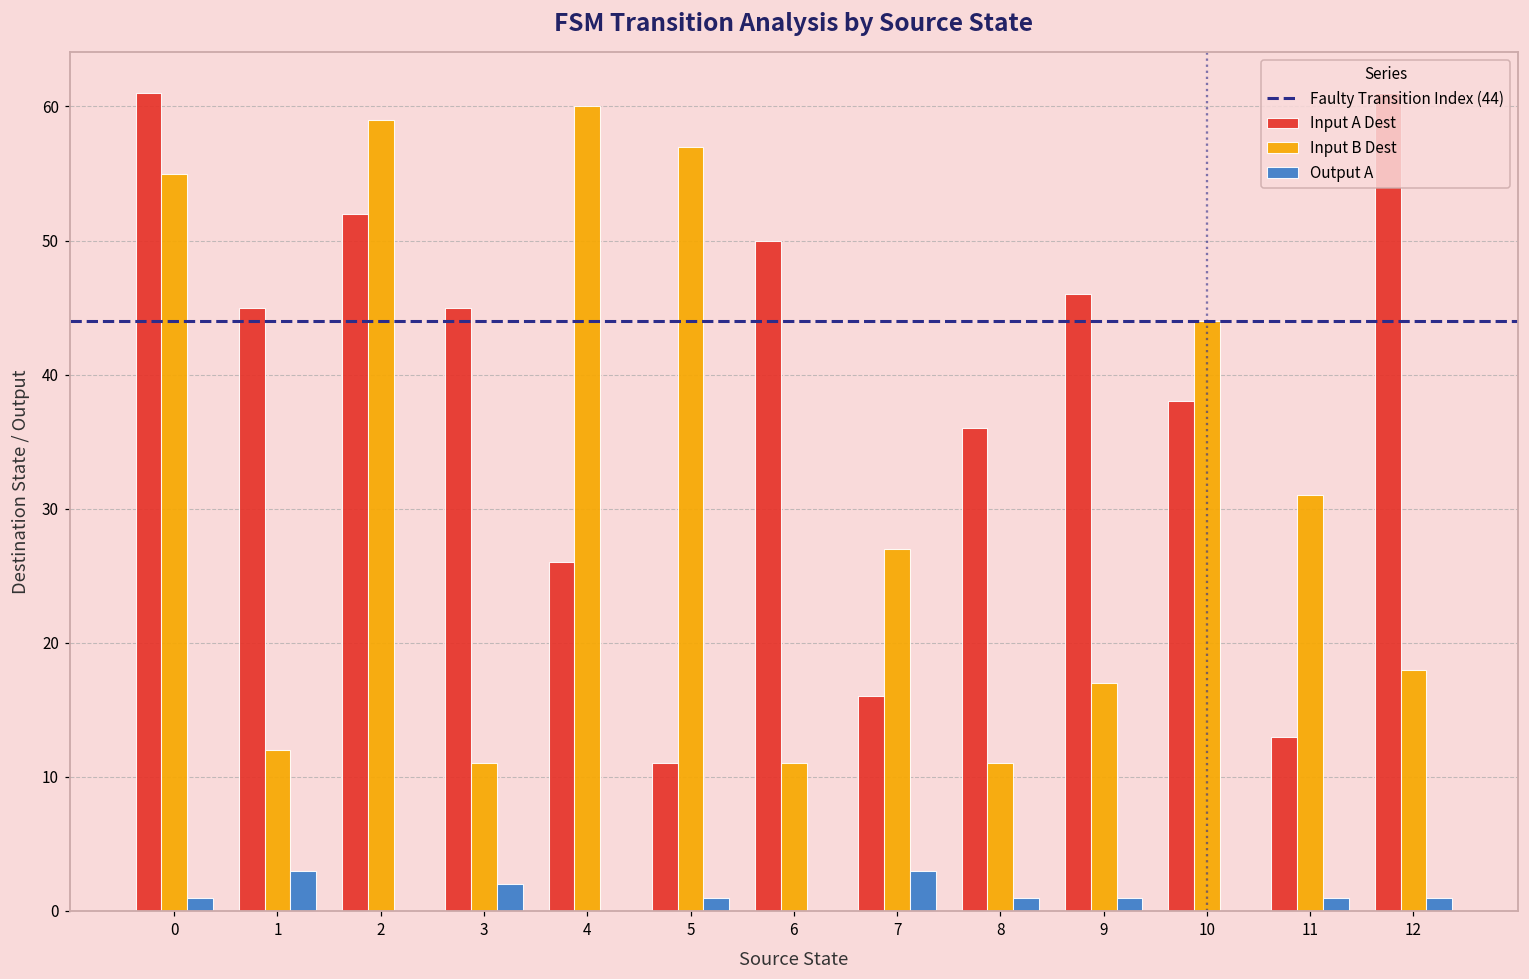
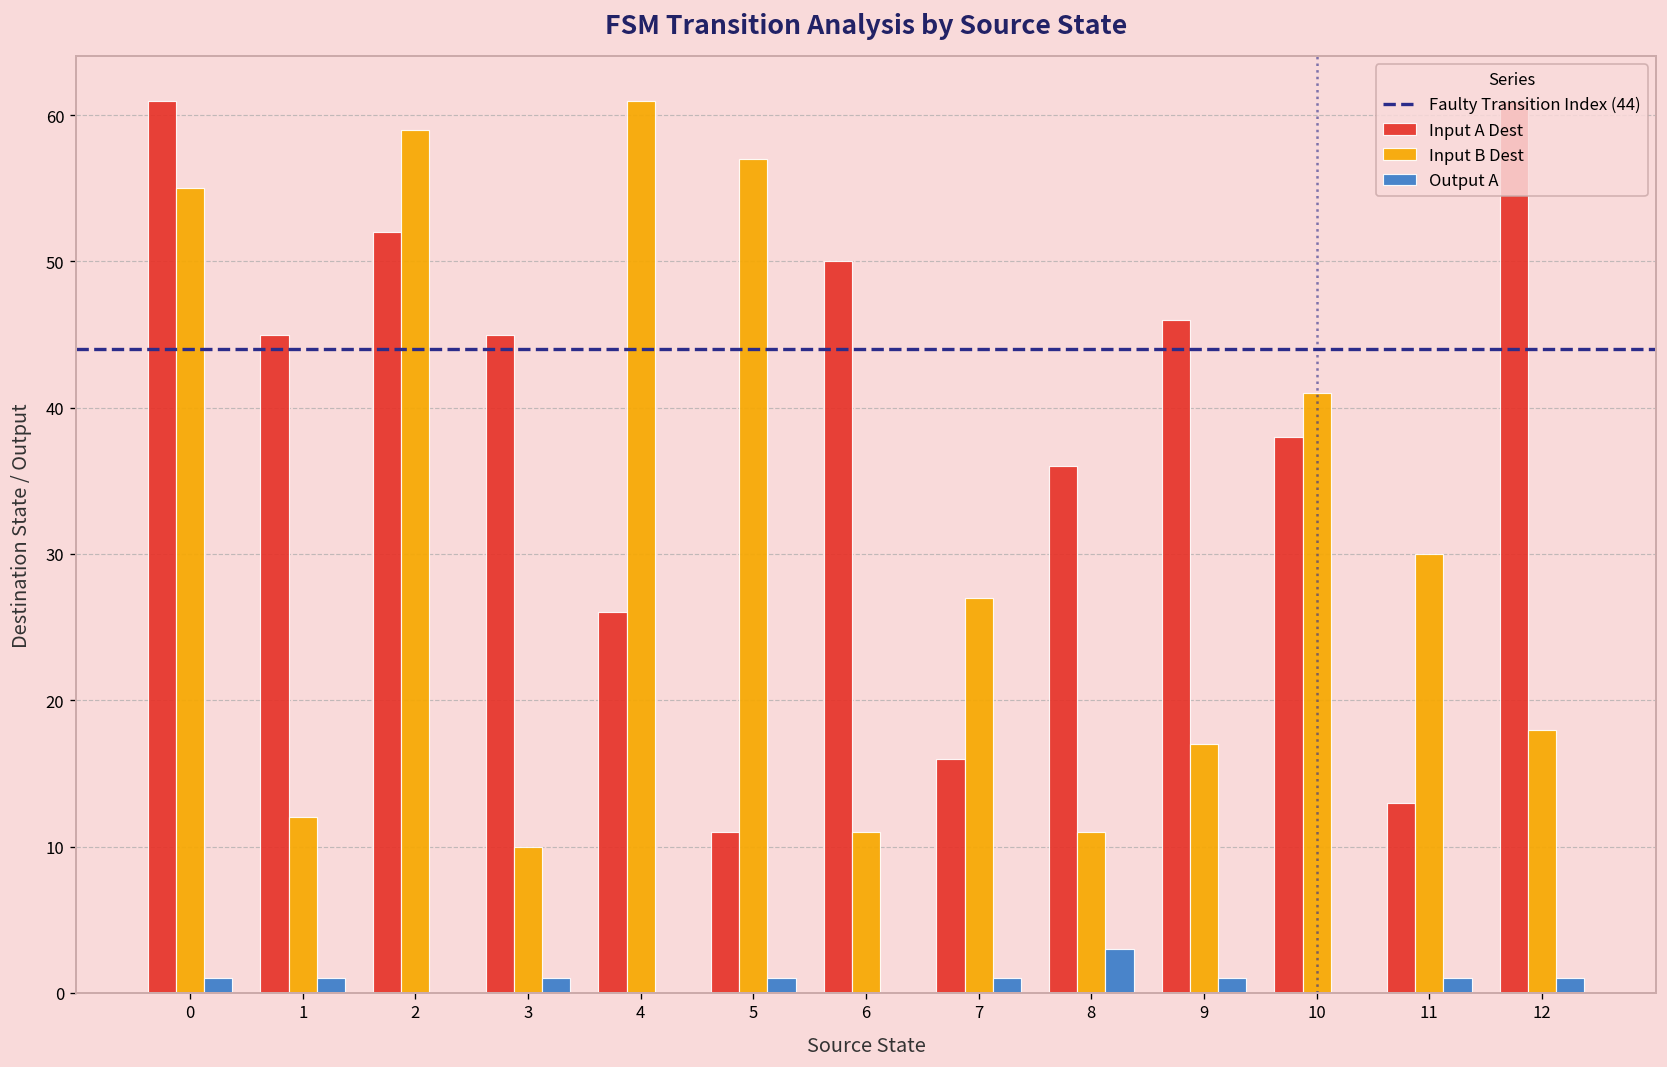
Output A, 1: 3 -> 1
Input B Dest, 3: 11 -> 10
Output A, 3: 2 -> 1
Input B Dest, 4: 60 -> 61
Output A, 7: 3 -> 1
Output A, 8: 1 -> 3
Input B Dest, 10: 44 -> 41
Input B Dest, 11: 31 -> 30
